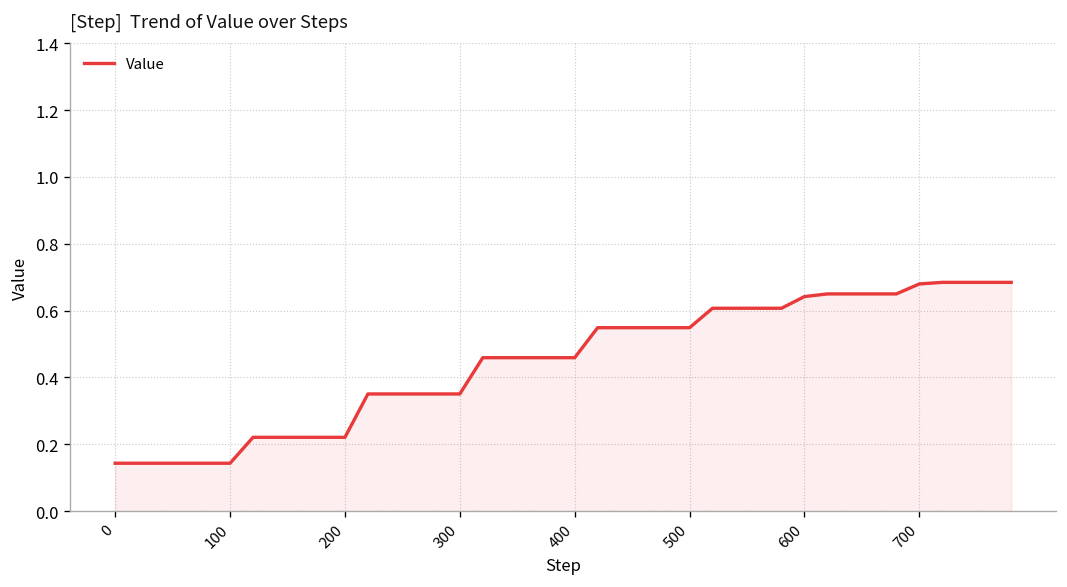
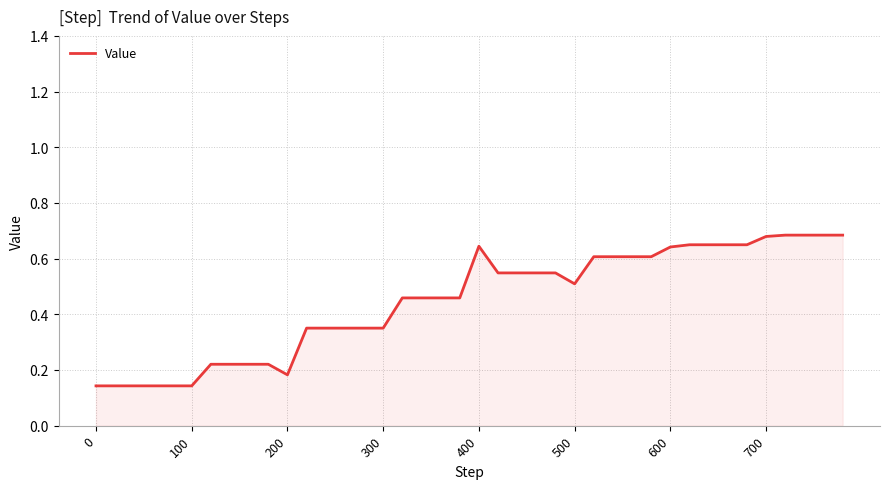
200: 0.22 -> 0.18
400: 0.46 -> 0.64
500: 0.55 -> 0.51
